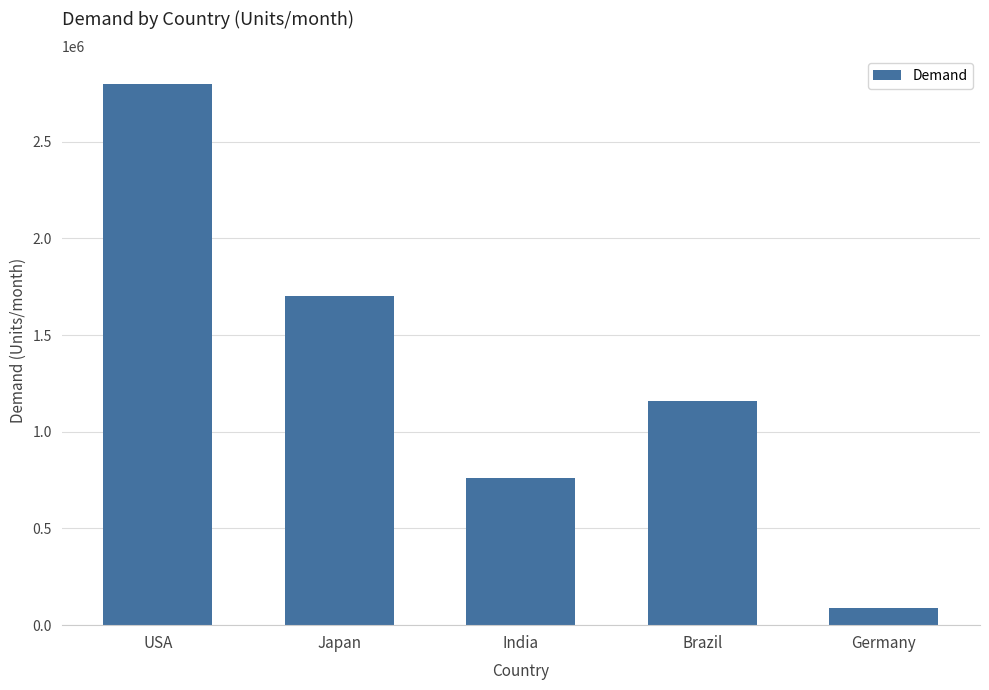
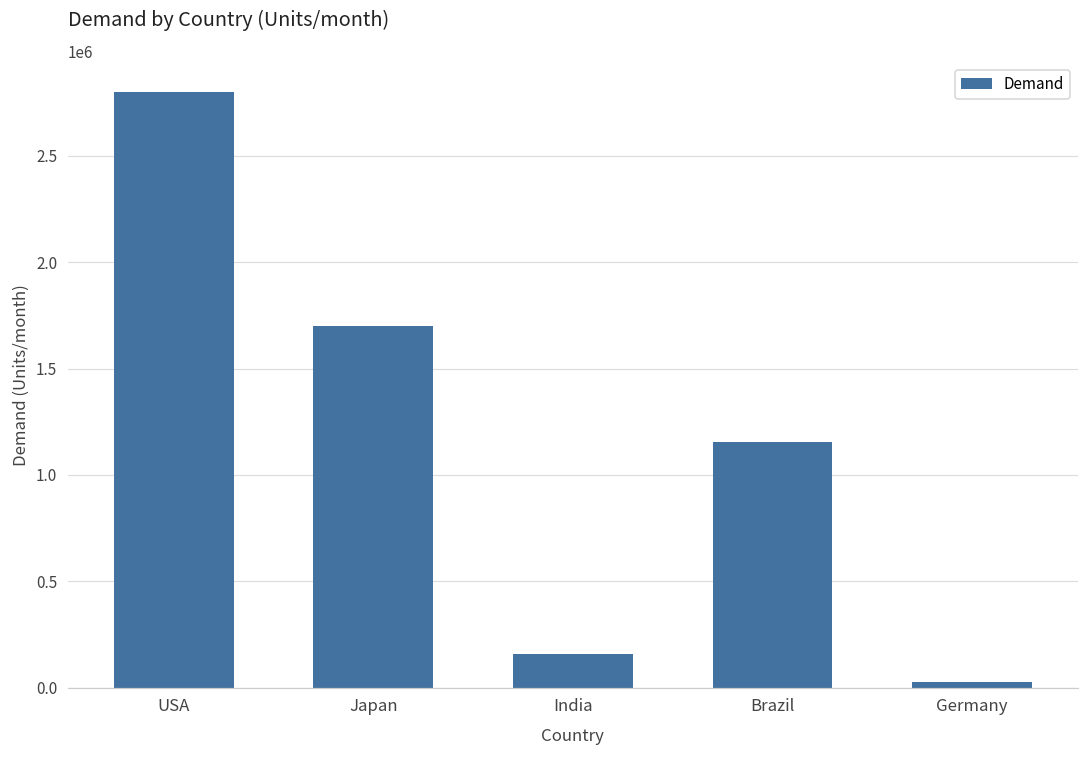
India: 760000 -> 160000
Germany: 90000 -> 30000
